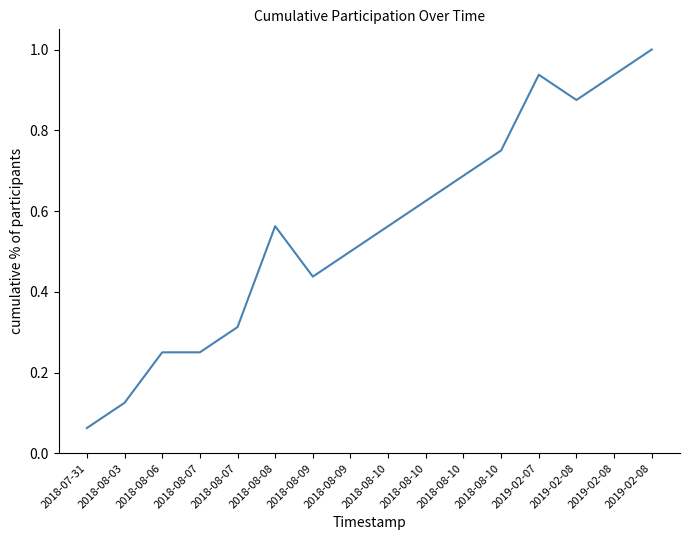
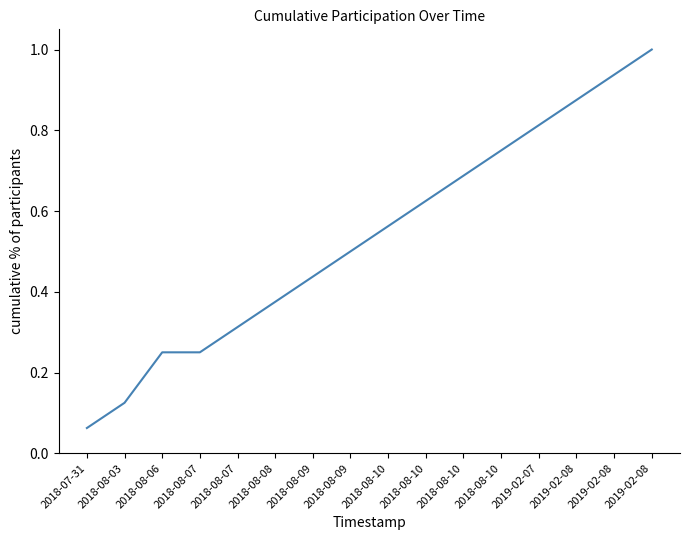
2018-08-08: 0.56 -> 0.38
2019-02-07: 0.94 -> 0.81
